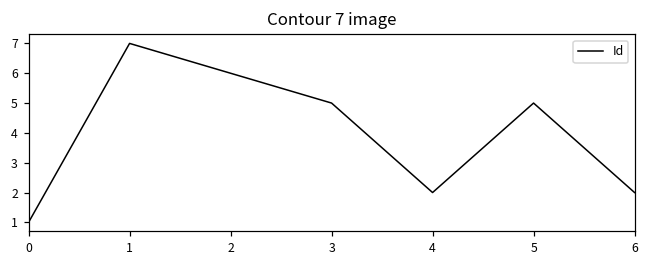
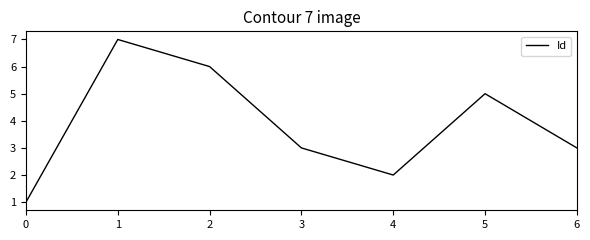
3: 5 -> 3
6: 2 -> 3
